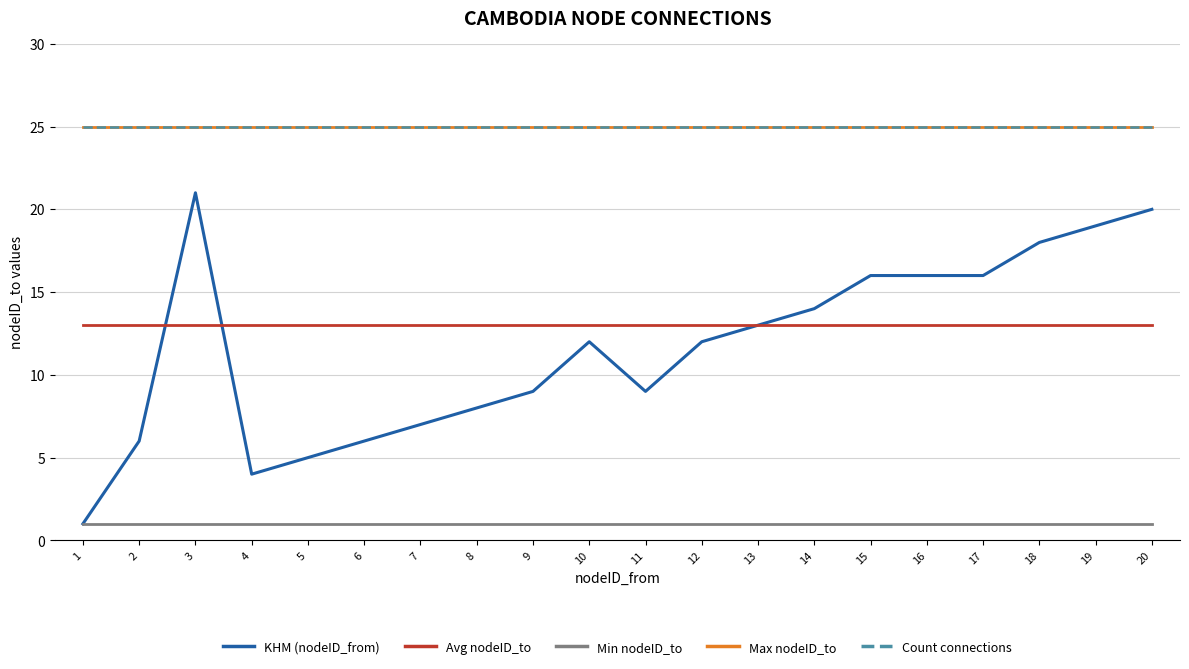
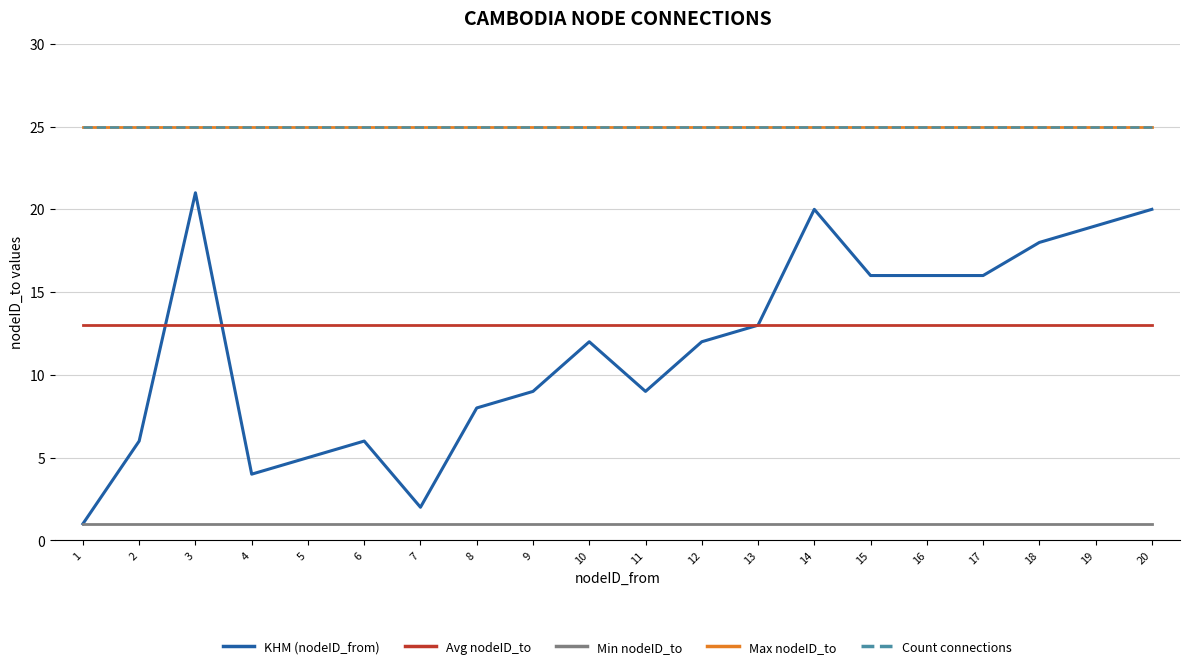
KHM (nodeID_from), 7: 7 -> 2
KHM (nodeID_from), 14: 14 -> 20
